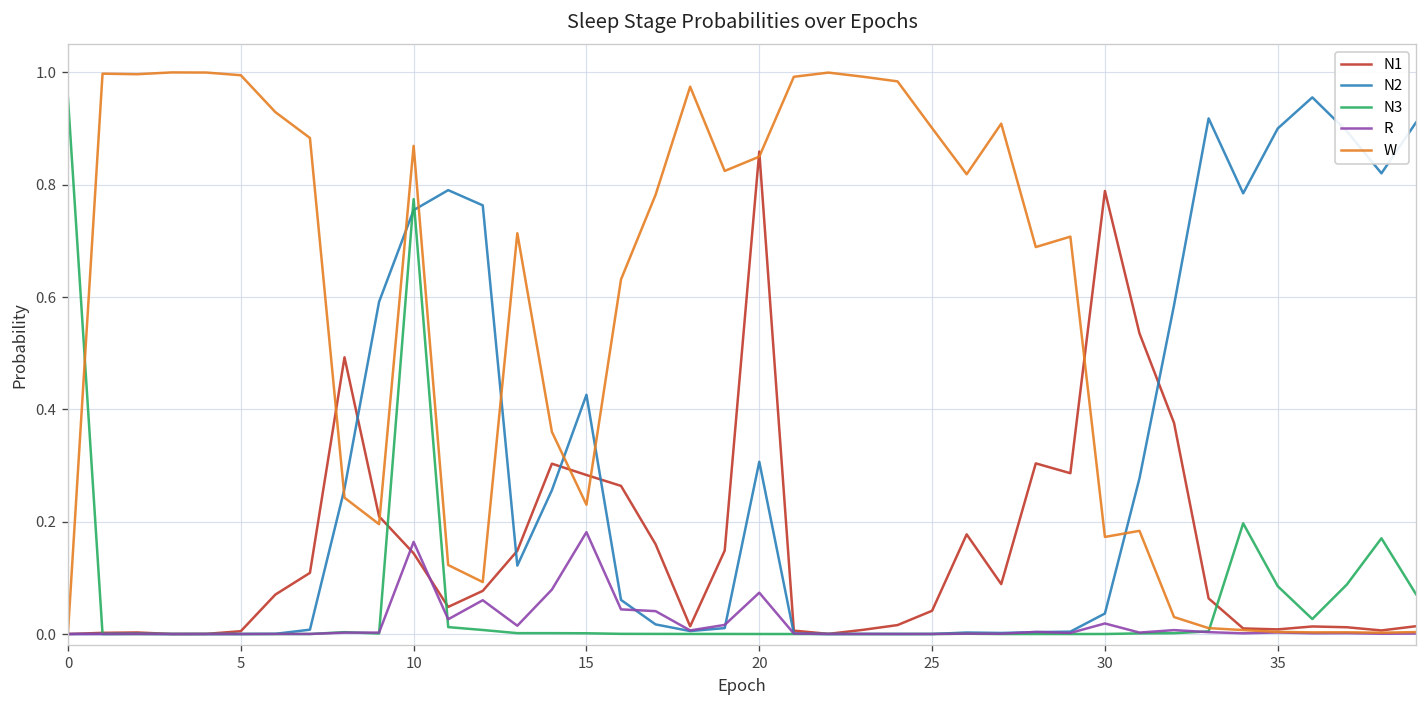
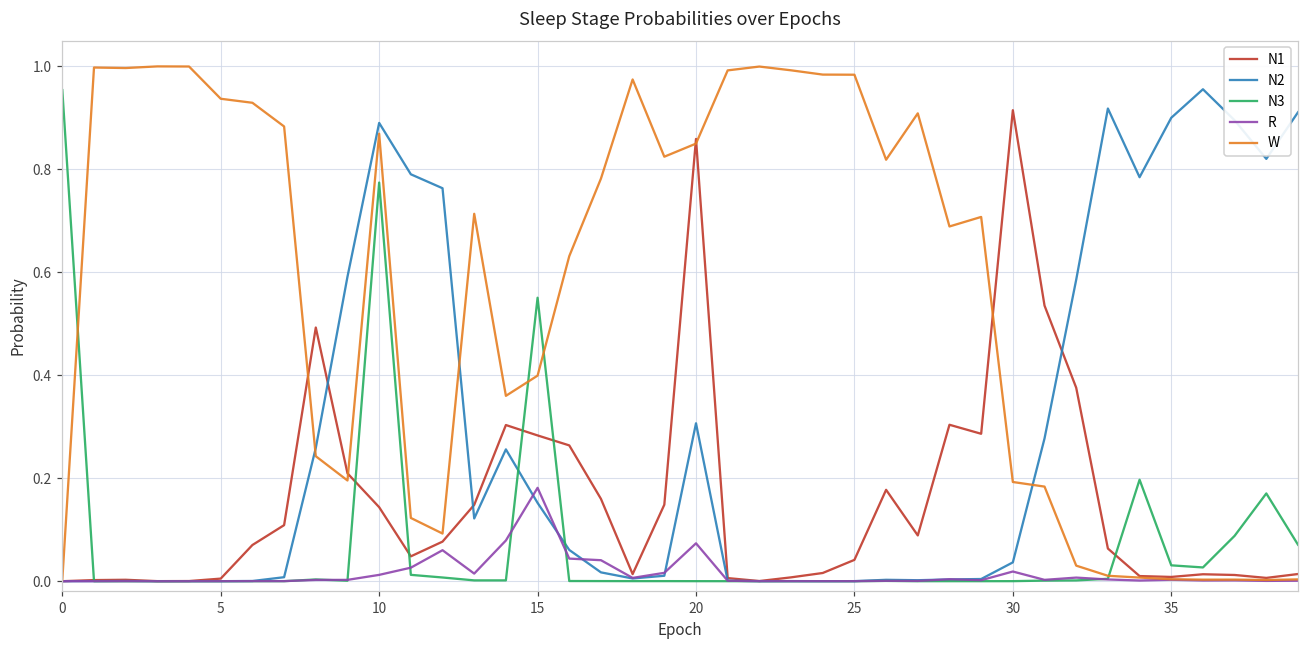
W, 5: 0.99 -> 0.94
N2, 10: 0.75 -> 0.89
R, 10: 0.16 -> 0.01
N2, 15: 0.43 -> 0.15
N3, 15: 0.00 -> 0.55
W, 15: 0.23 -> 0.40
W, 25: 0.90 -> 0.98
N1, 30: 0.79 -> 0.91
W, 30: 0.17 -> 0.19
N3, 35: 0.09 -> 0.03
